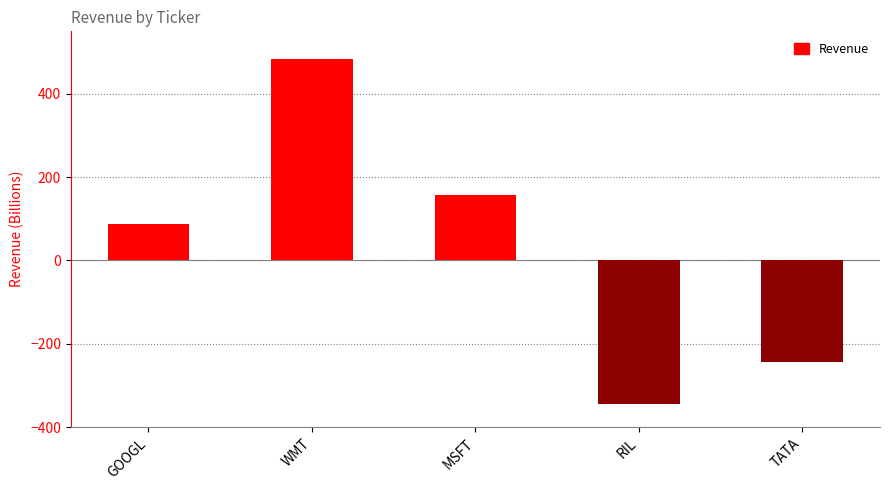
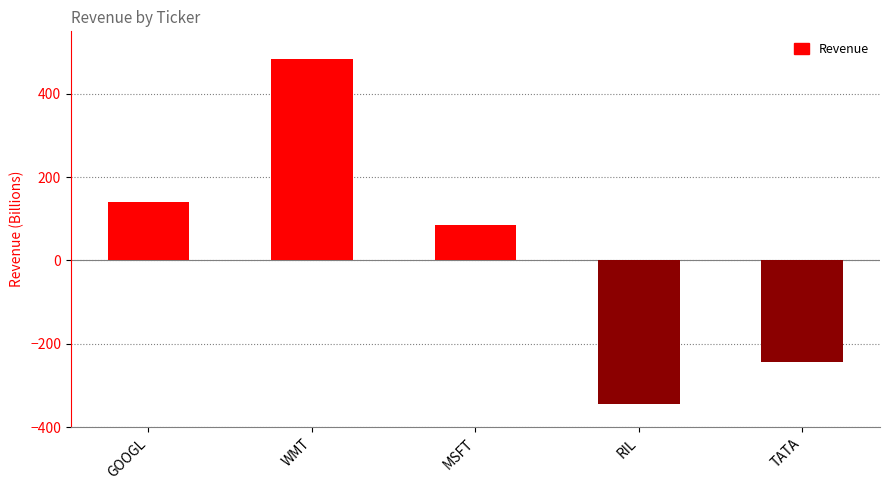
GOOGL: 90 -> 140
MSFT: 160 -> 90
